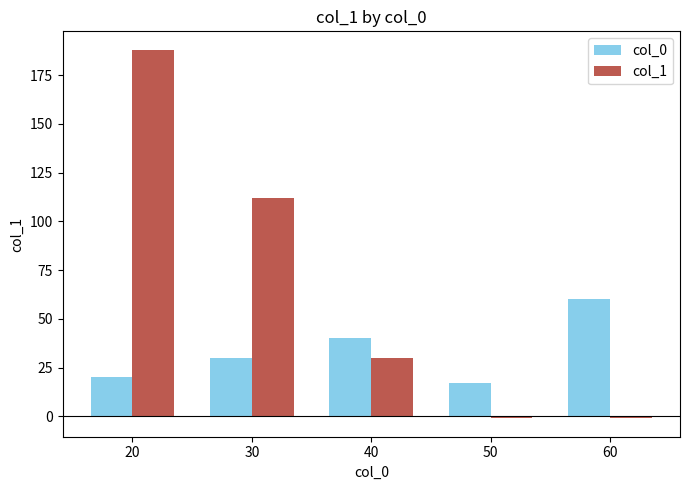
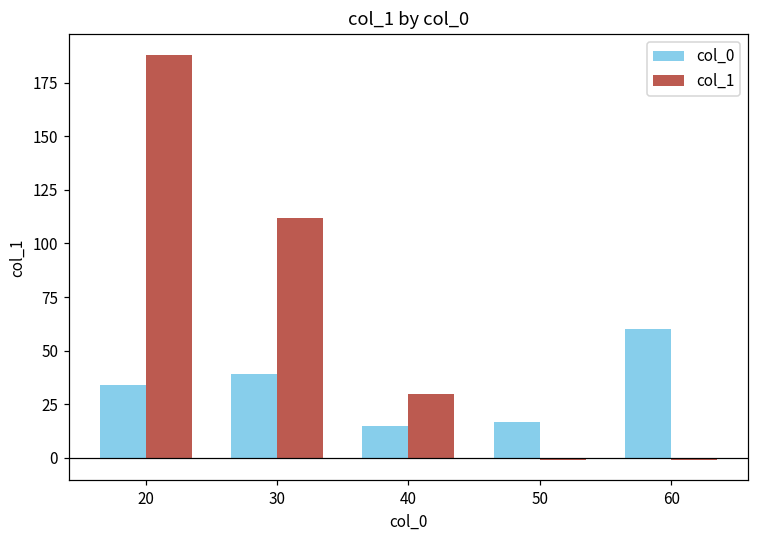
col_0, 20: 20 -> 34
col_0, 30: 30 -> 39
col_0, 40: 40 -> 15
